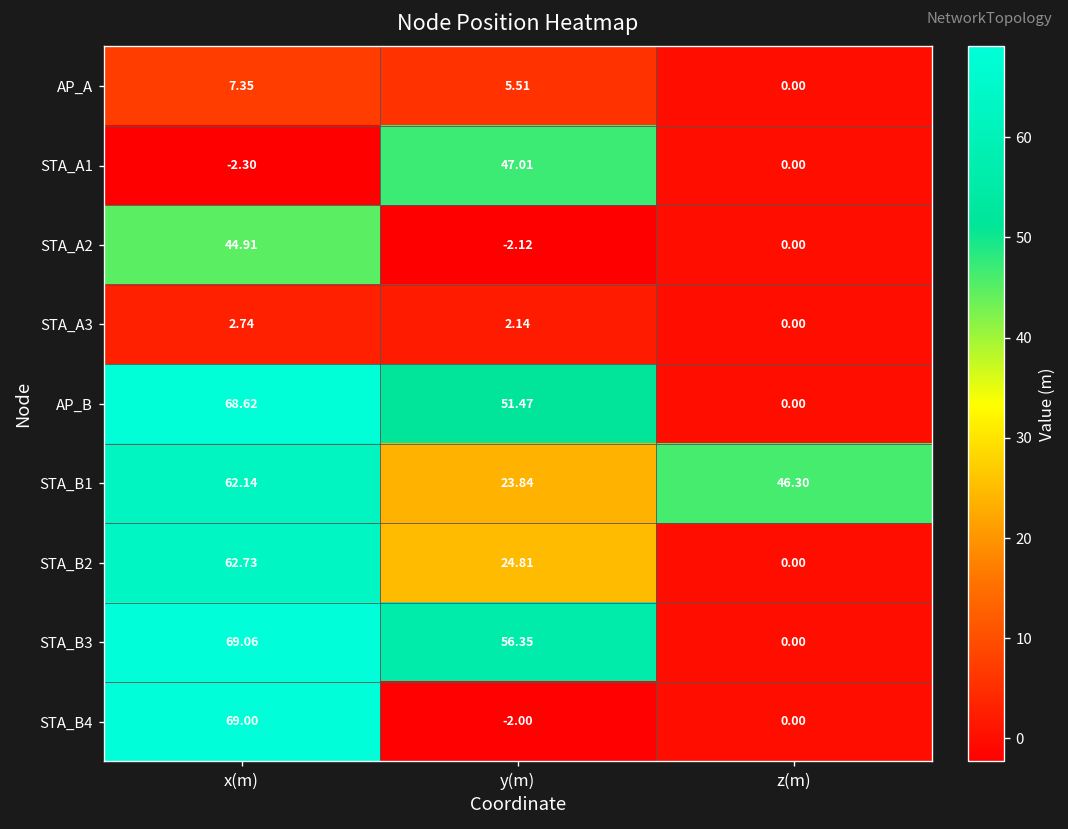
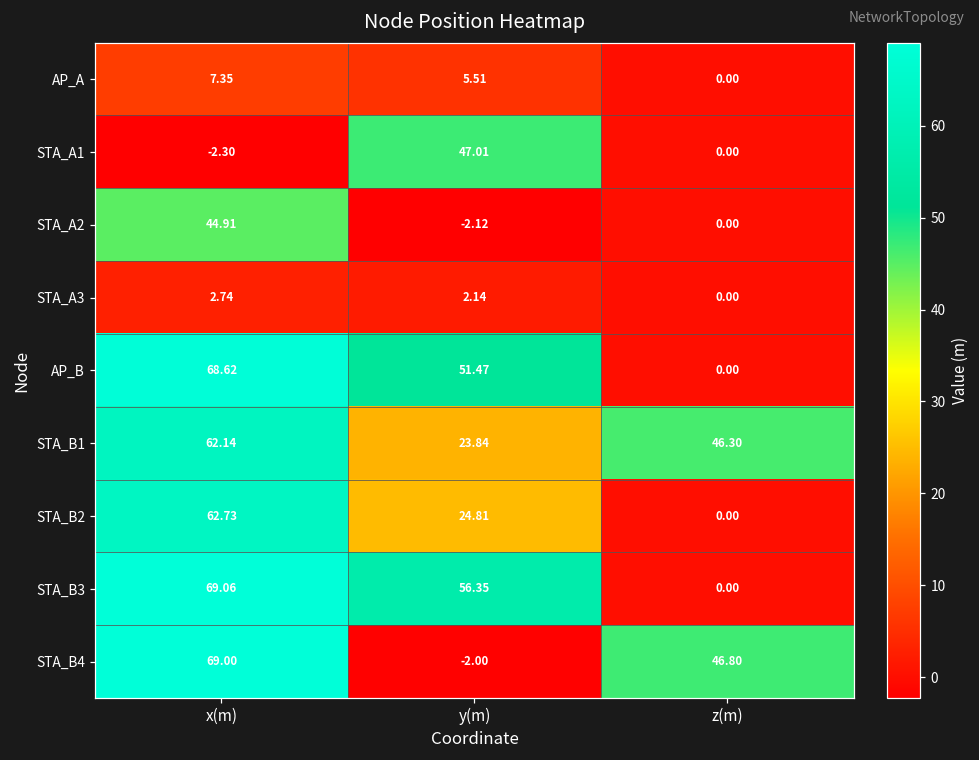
STA_B4, z(m): 0.00 -> 46.80
